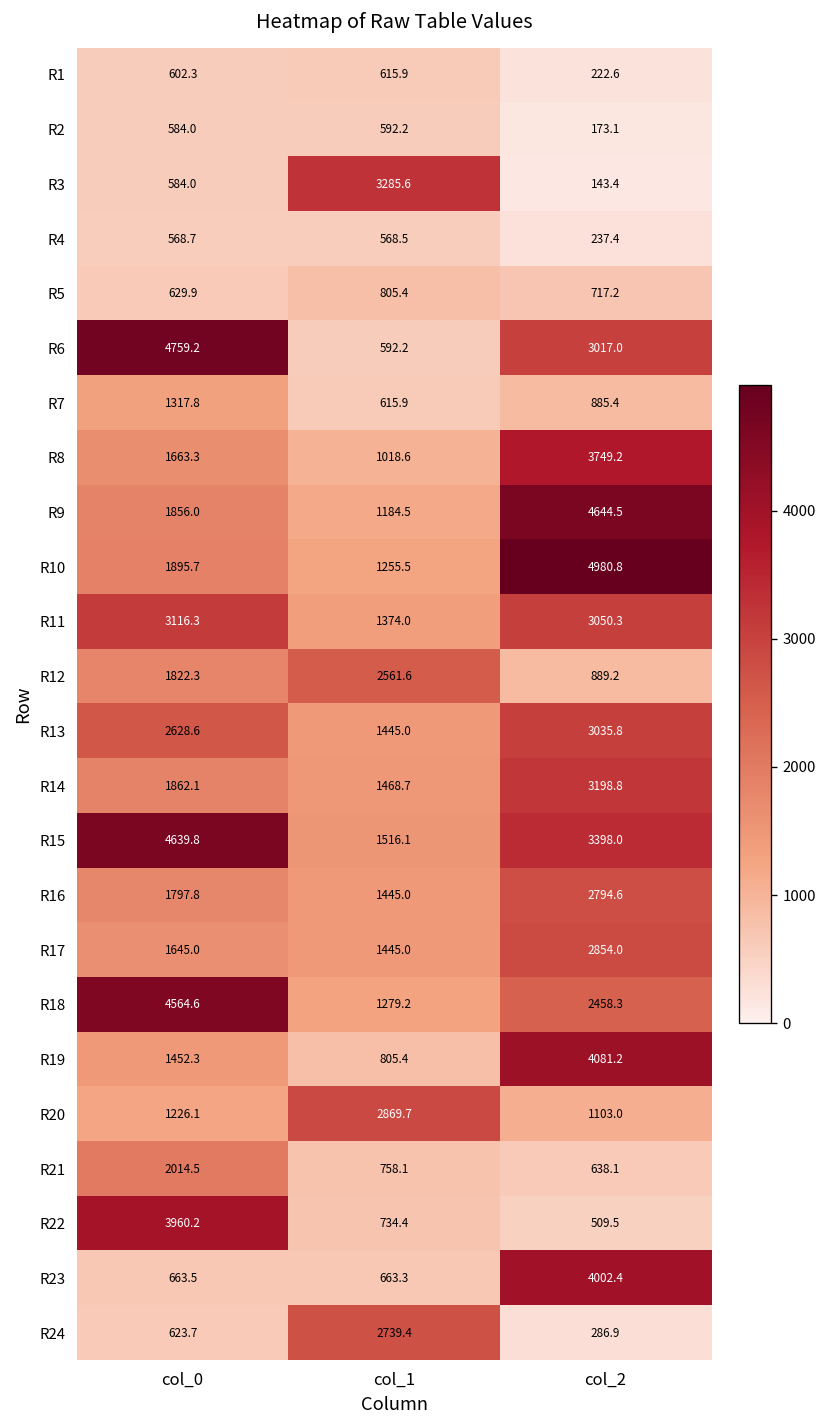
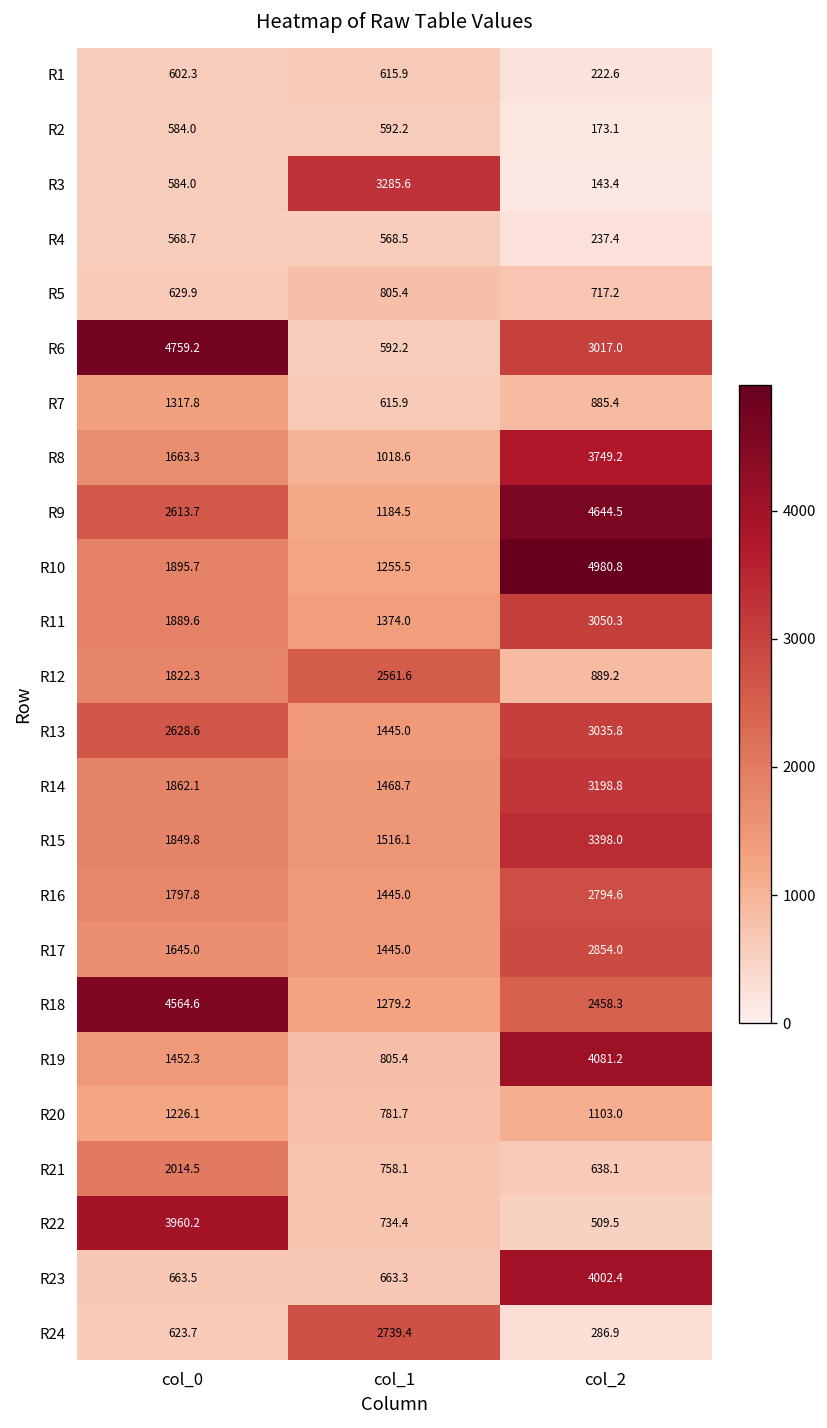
R9, col_0: 1856.0 -> 2613.7
R11, col_0: 3116.3 -> 1889.6
R15, col_0: 4639.8 -> 1849.8
R20, col_1: 2869.7 -> 781.7
